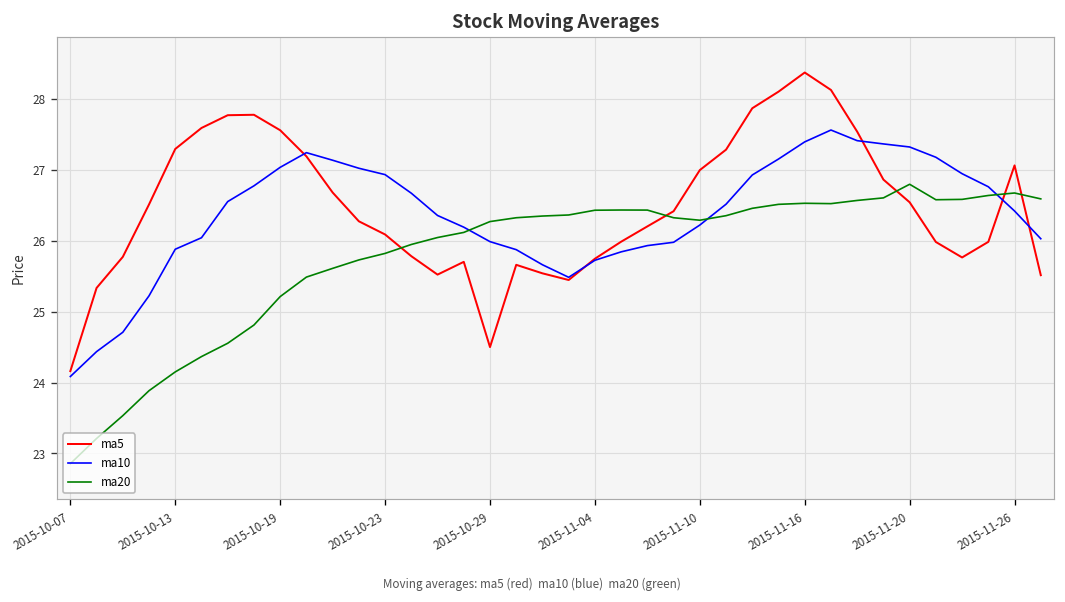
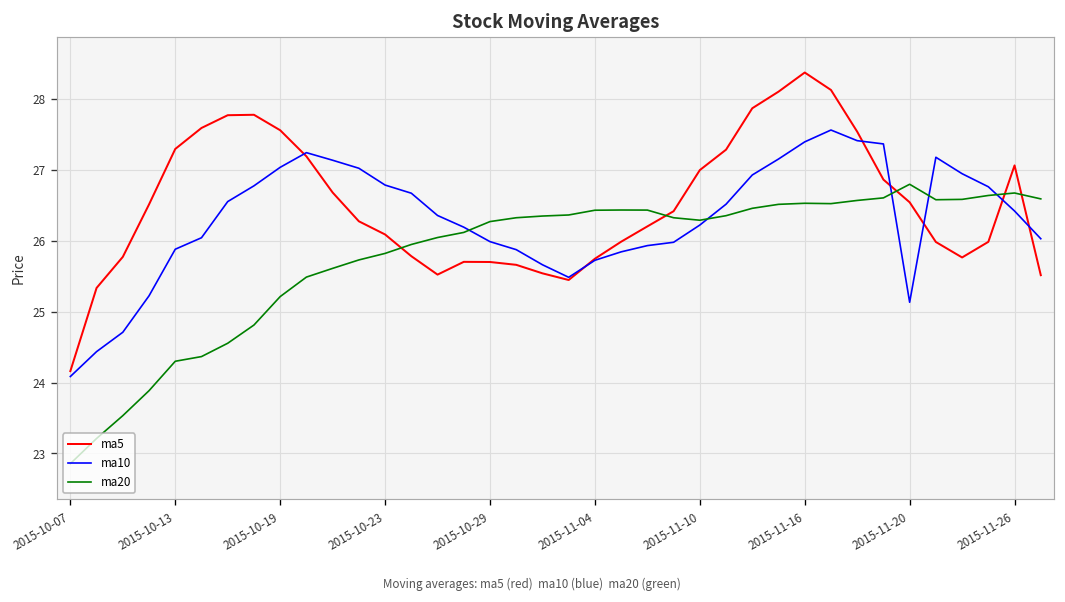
ma20, 2015-10-13: 24.2 -> 24.3
ma10, 2015-10-23: 26.9 -> 26.8
ma5, 2015-10-29: 24.5 -> 25.7
ma10, 2015-11-20: 27.3 -> 25.1
